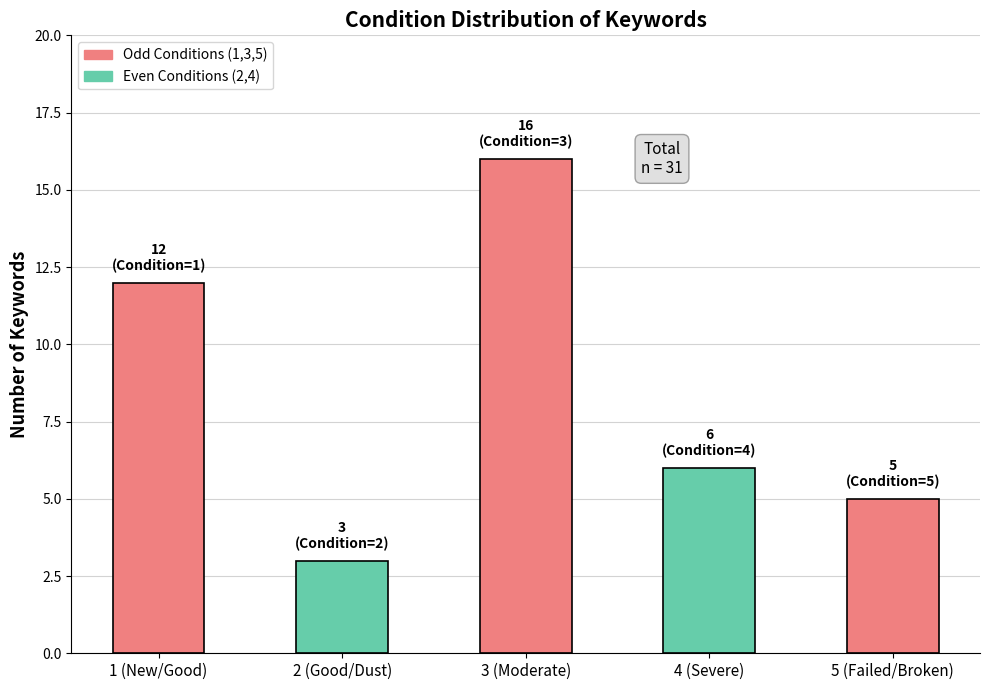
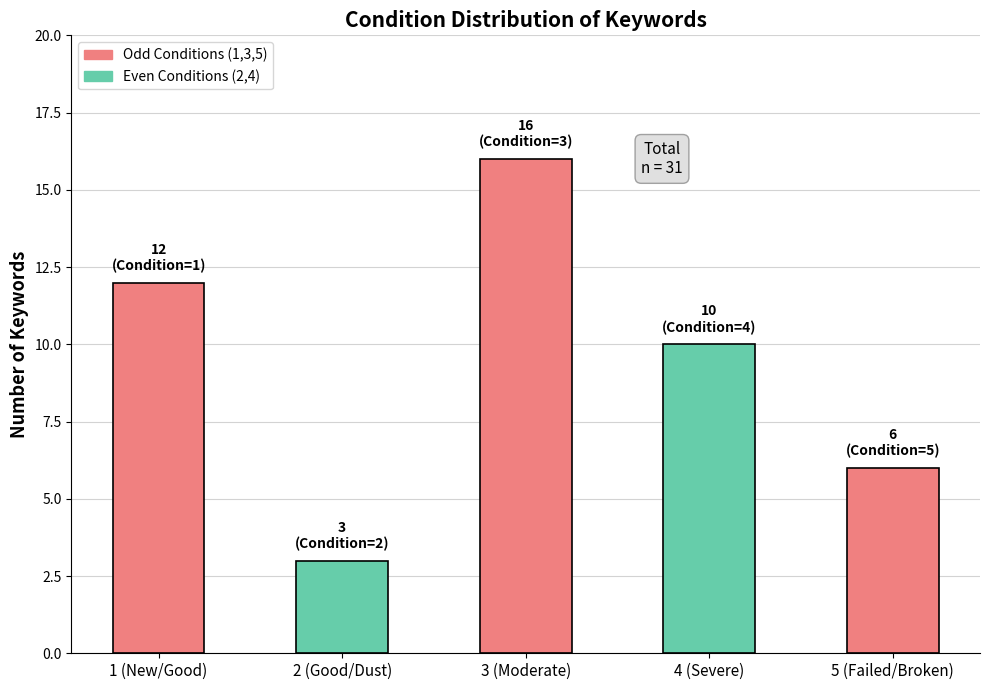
4 (Severe): 6 -> 10
5 (Failed/Broken): 5 -> 6
